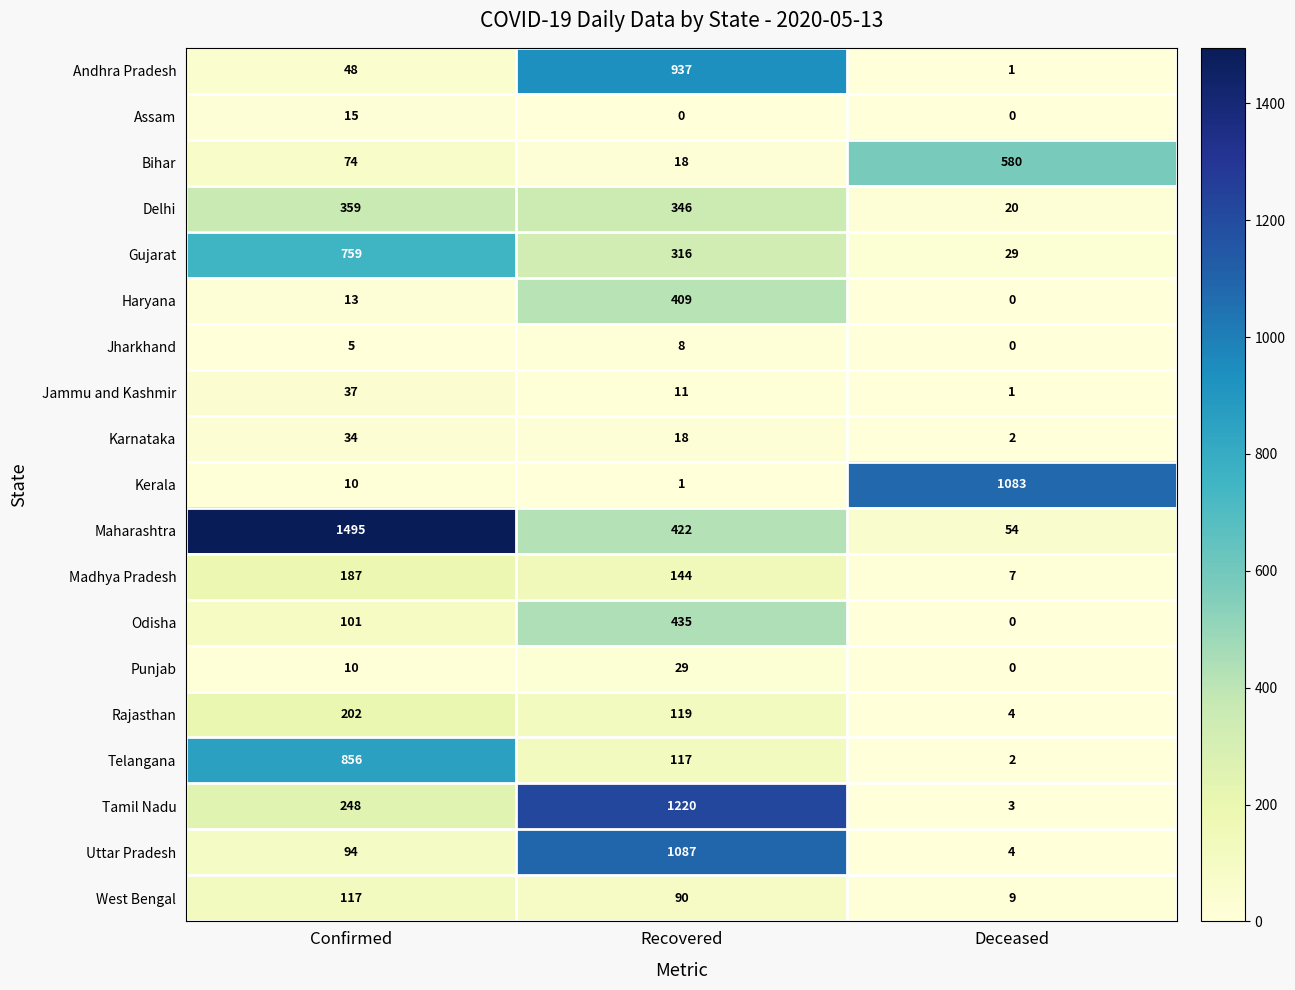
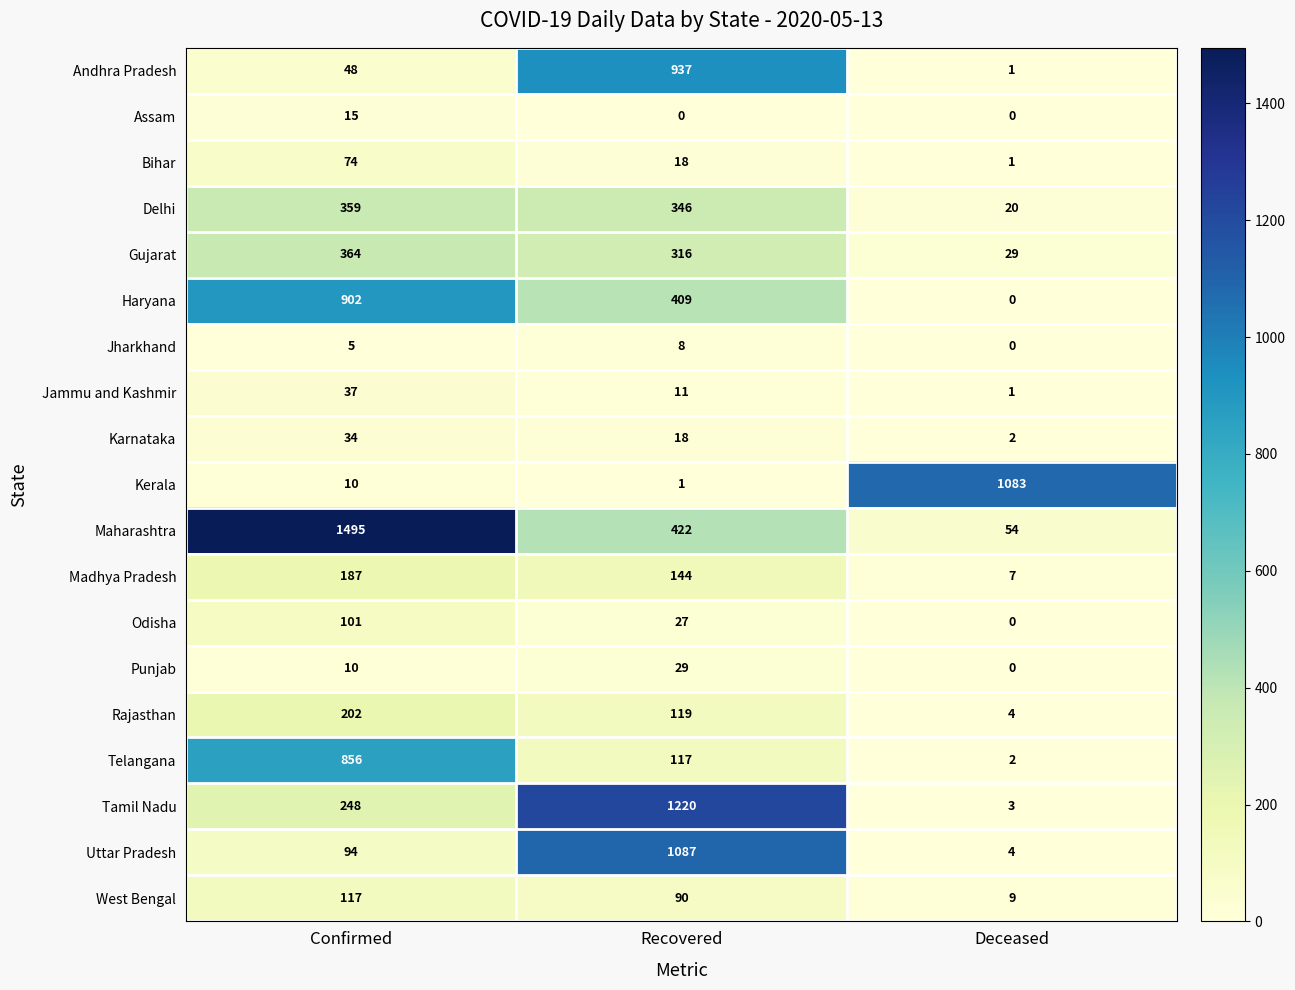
Bihar, Deceased: 580 -> 1
Gujarat, Confirmed: 759 -> 364
Haryana, Confirmed: 13 -> 902
Odisha, Recovered: 435 -> 27
